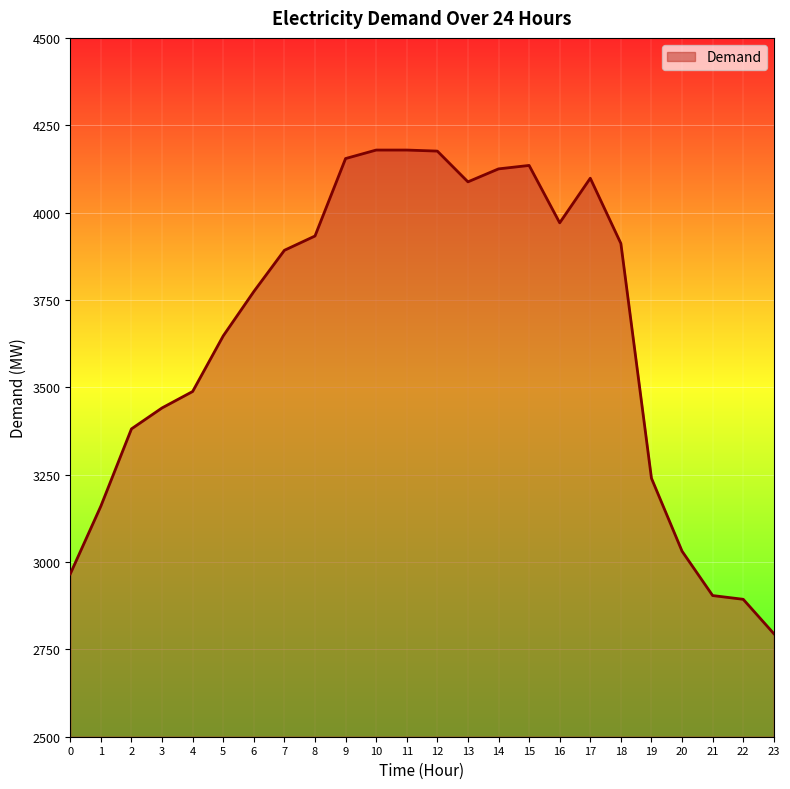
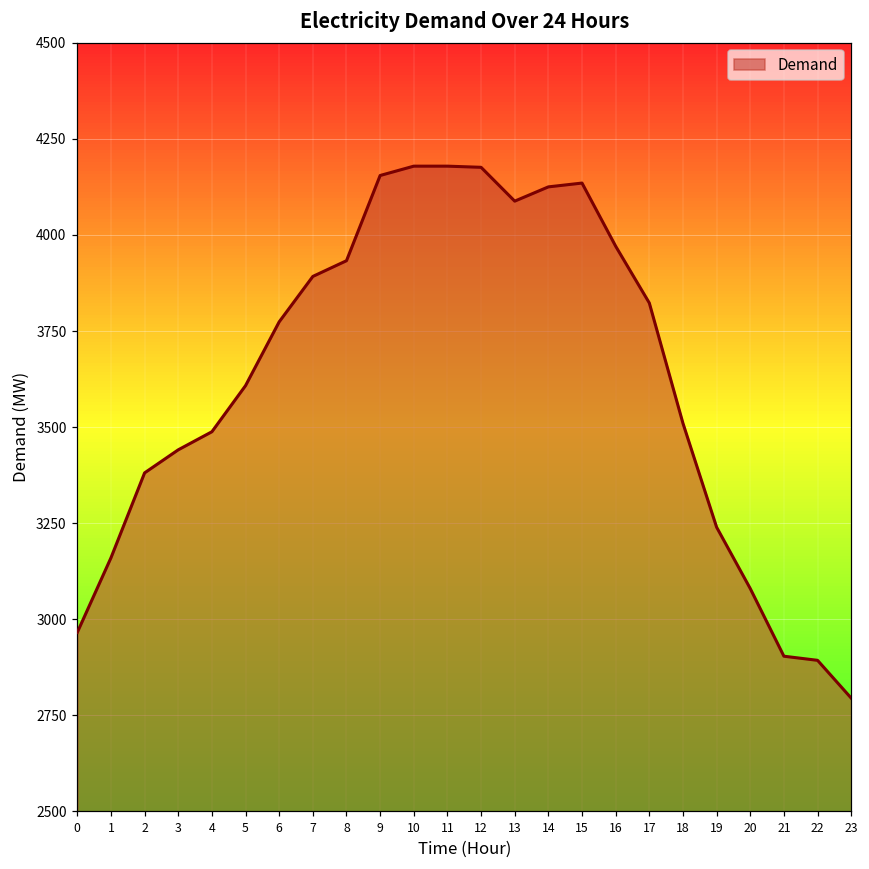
5: 3650 -> 3610
17: 4100 -> 3820
18: 3910 -> 3510
20: 3030 -> 3080
